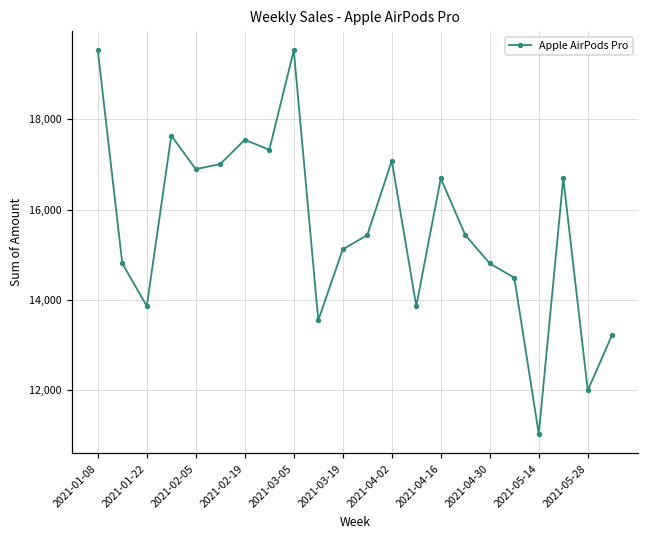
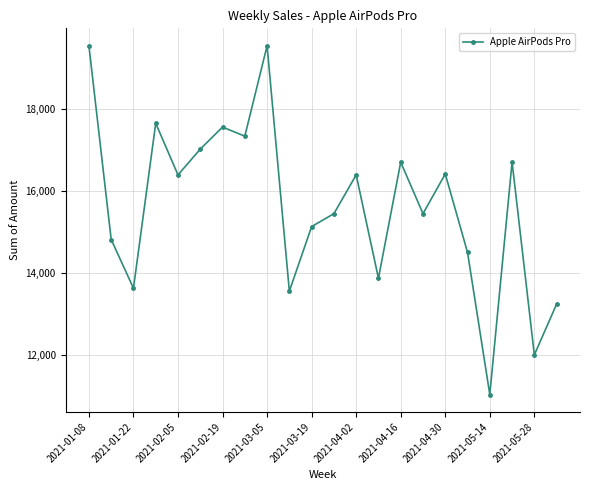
2021-01-22: 13,900 -> 13,600
2021-02-05: 16,900 -> 16,400
2021-04-02: 17,100 -> 16,400
2021-04-30: 14,800 -> 16,400
